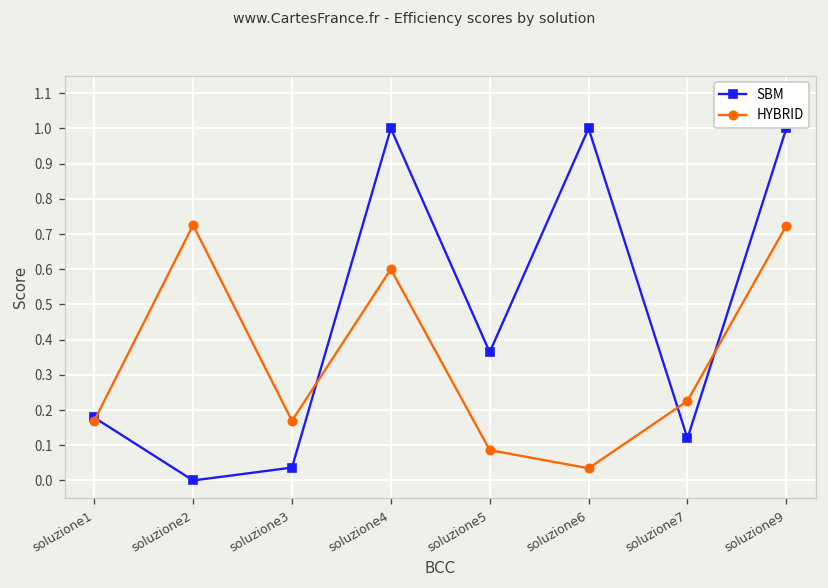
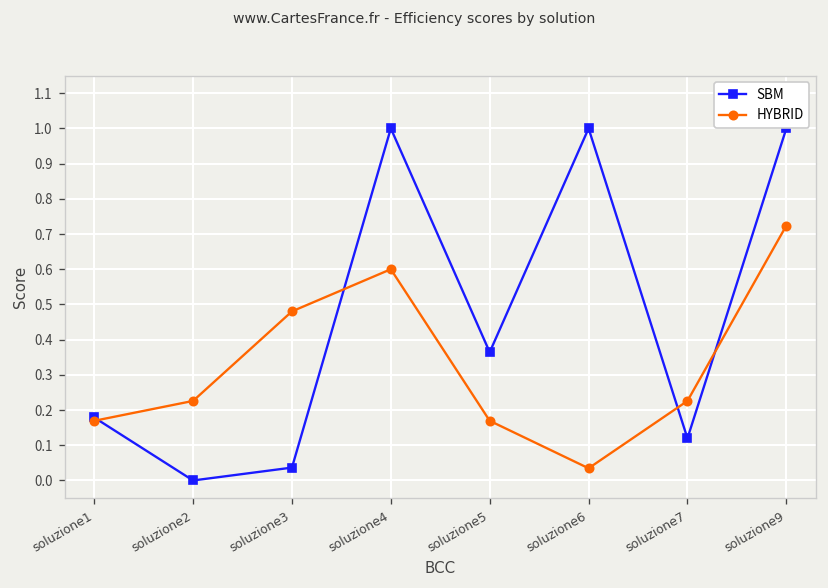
HYBRID, soluzione2: 0.73 -> 0.23
HYBRID, soluzione3: 0.17 -> 0.48
HYBRID, soluzione5: 0.09 -> 0.17
